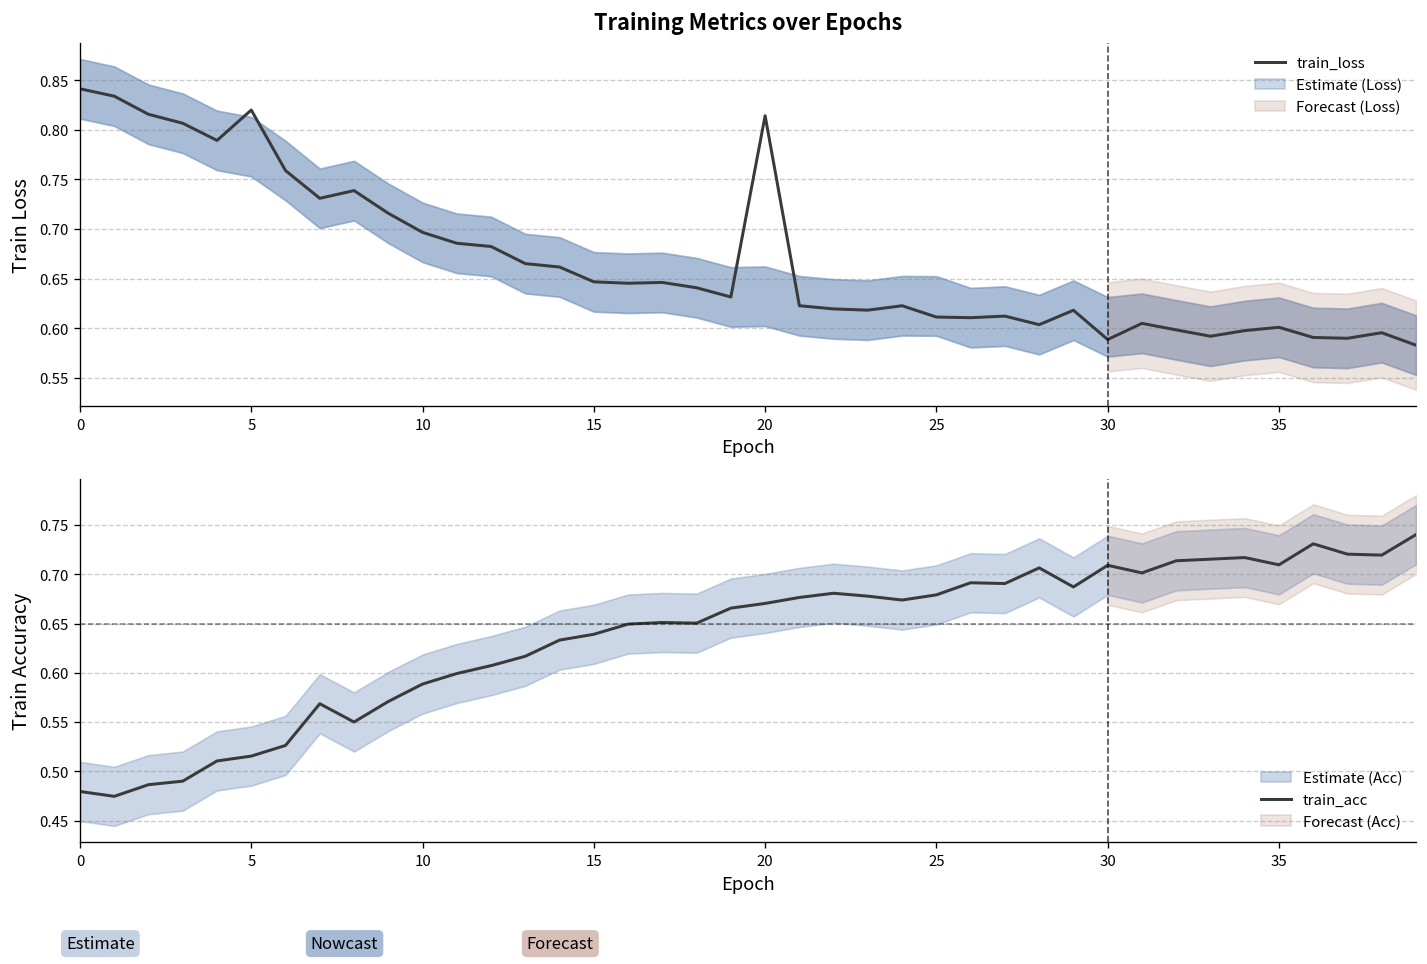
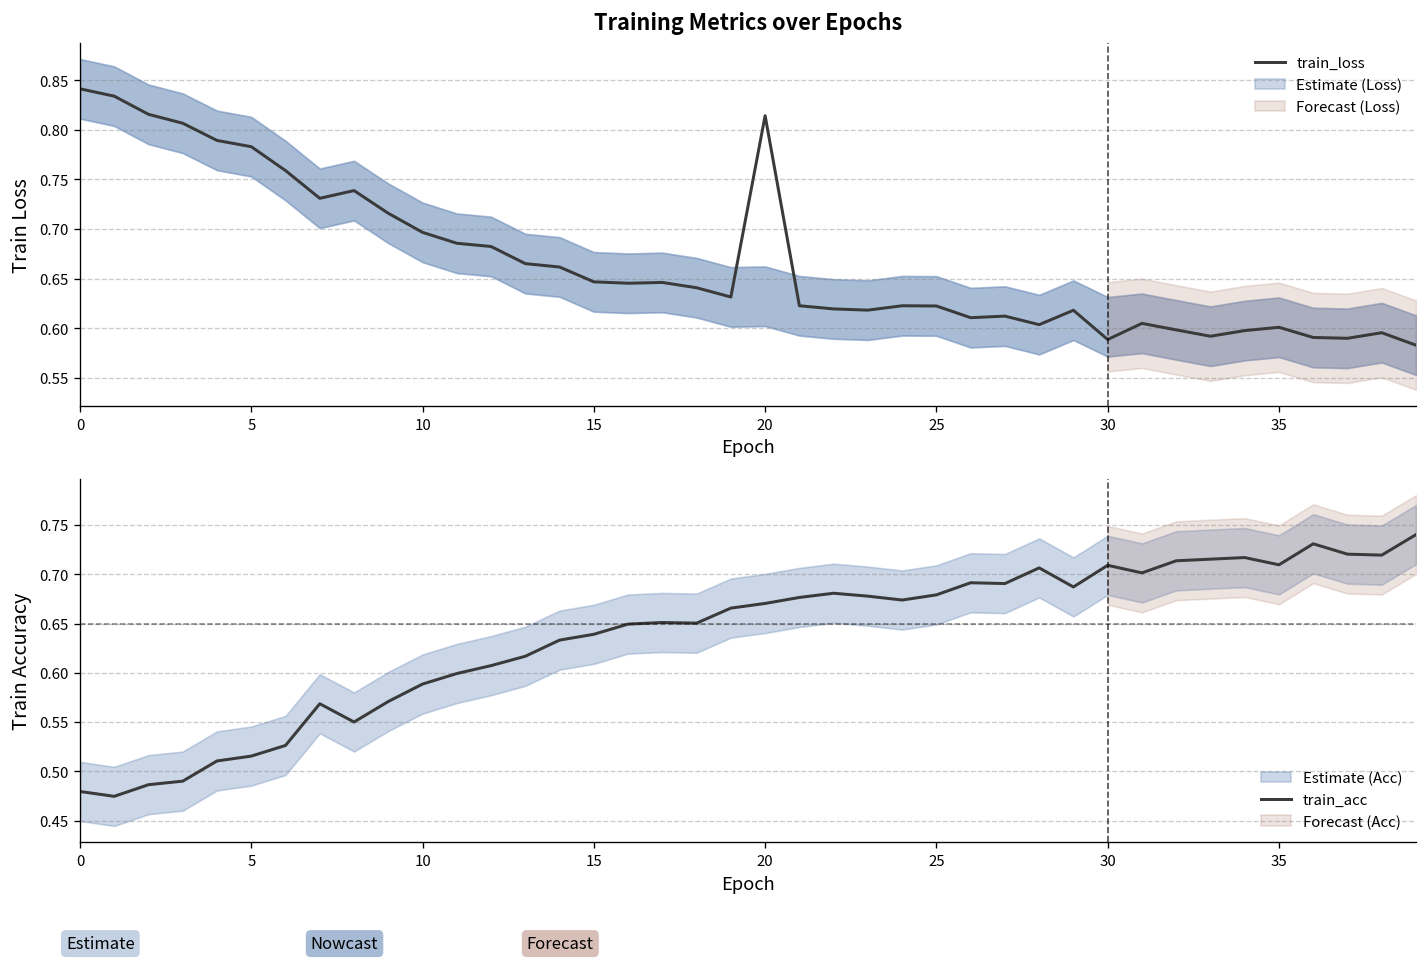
Training Metrics over Epochs, train_loss, 5: 0.82 -> 0.78
Training Metrics over Epochs, train_loss, 25: 0.61 -> 0.62
